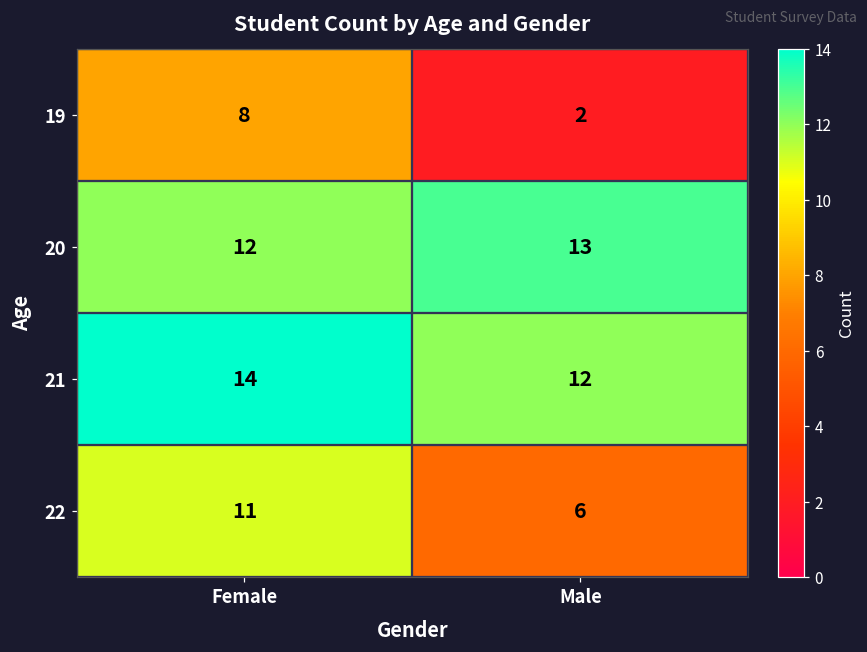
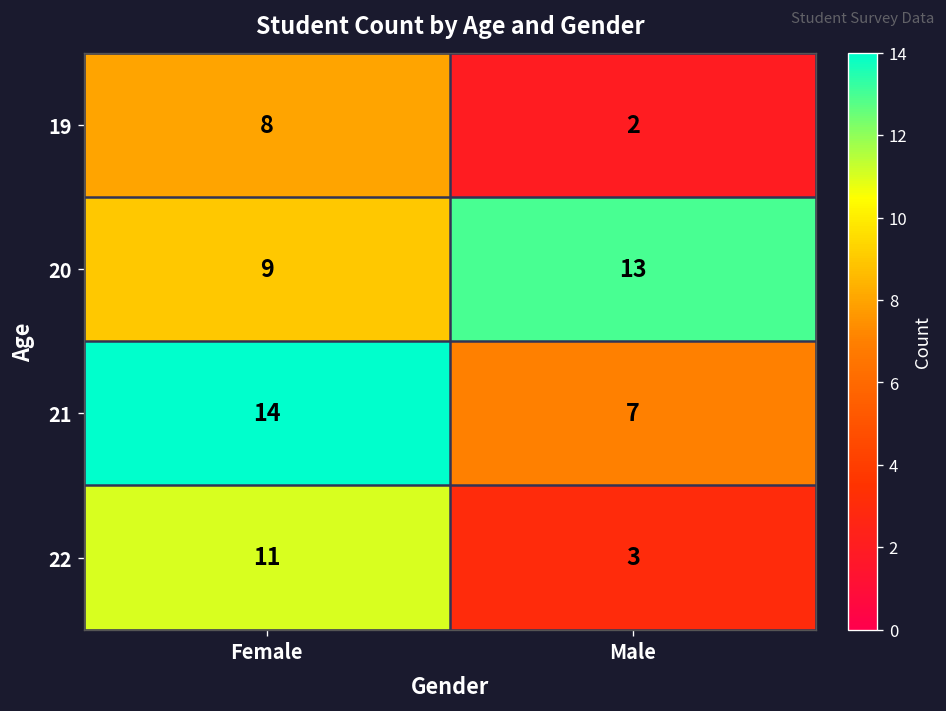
20, Female: 12 -> 9
21, Male: 12 -> 7
22, Male: 6 -> 3
